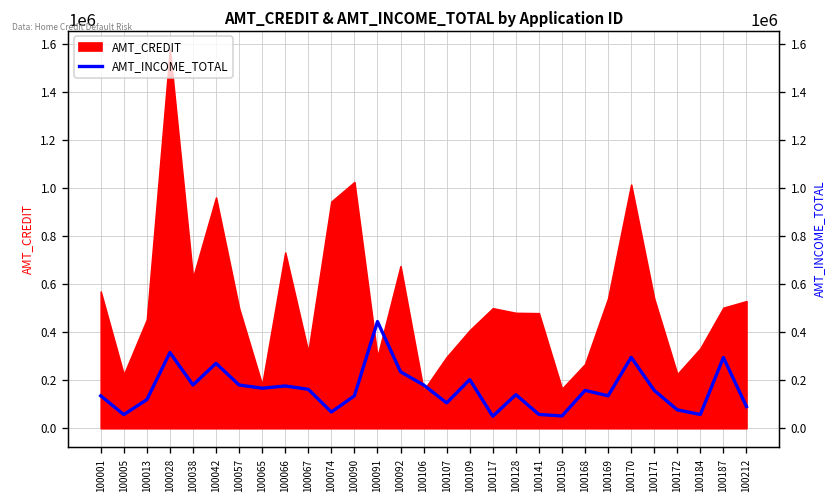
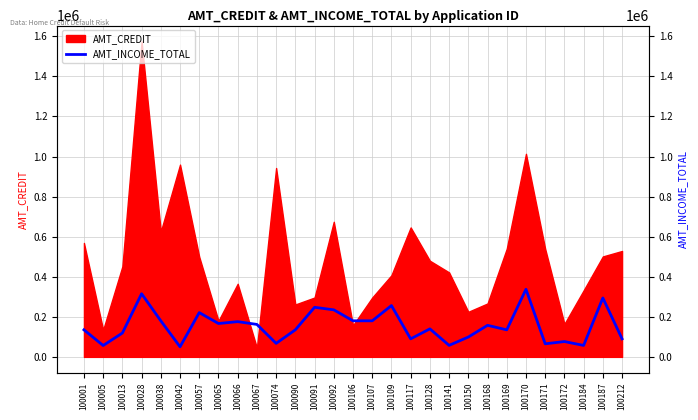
AMT_CREDIT, 100005: 220000 -> 140000
AMT_INCOME_TOTAL, 100042: 270000 -> 50000
AMT_INCOME_TOTAL, 100057: 180000 -> 220000
AMT_CREDIT, 100066: 730000 -> 360000
AMT_CREDIT, 100067: 320000 -> 50000
AMT_CREDIT, 100090: 1020000 -> 260000
AMT_INCOME_TOTAL, 100091: 440000 -> 250000
AMT_INCOME_TOTAL, 100107: 110000 -> 180000
AMT_INCOME_TOTAL, 100109: 200000 -> 260000
AMT_INCOME_TOTAL, 100117: 50000 -> 90000
AMT_CREDIT, 100117: 500000 -> 650000
AMT_CREDIT, 100141: 480000 -> 420000
AMT_INCOME_TOTAL, 100150: 50000 -> 100000
AMT_CREDIT, 100150: 160000 -> 230000
AMT_INCOME_TOTAL, 100170: 290000 -> 340000
AMT_INCOME_TOTAL, 100171: 160000 -> 70000
AMT_CREDIT, 100172: 230000 -> 160000
